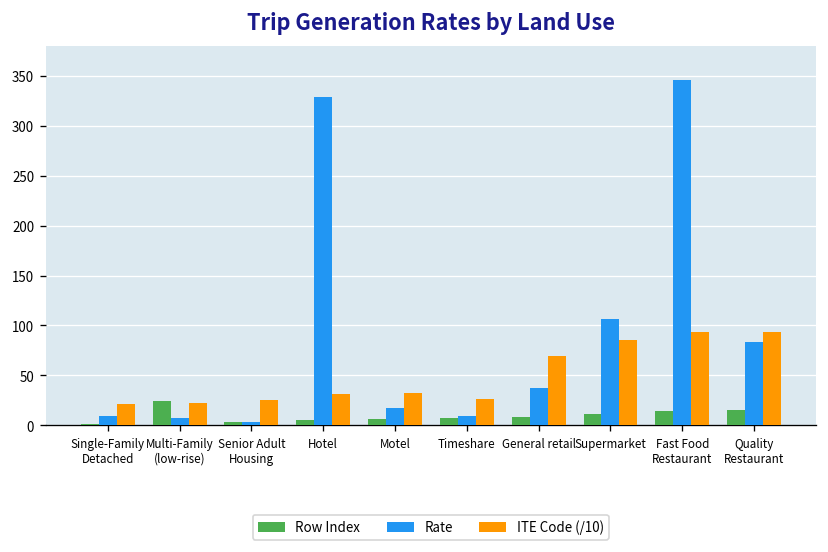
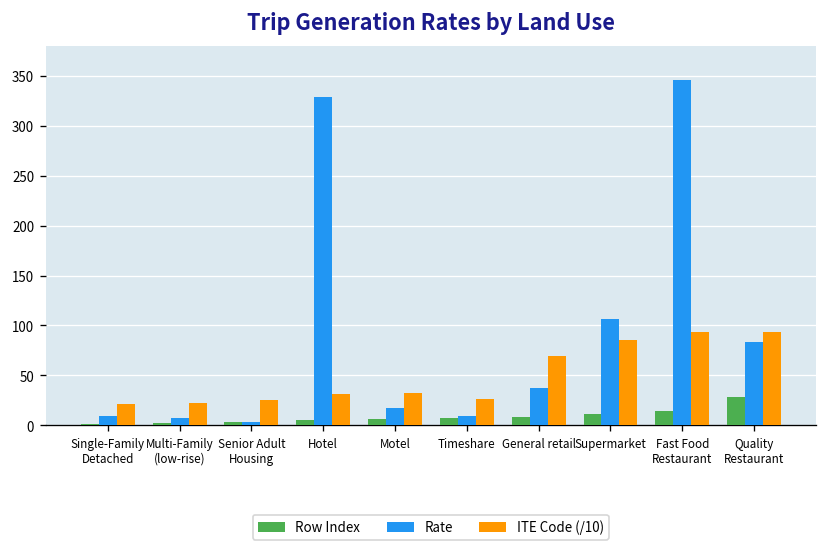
Row Index, Multi-Family (low-rise): 20 -> 0
Row Index, Quality Restaurant: 20 -> 30
